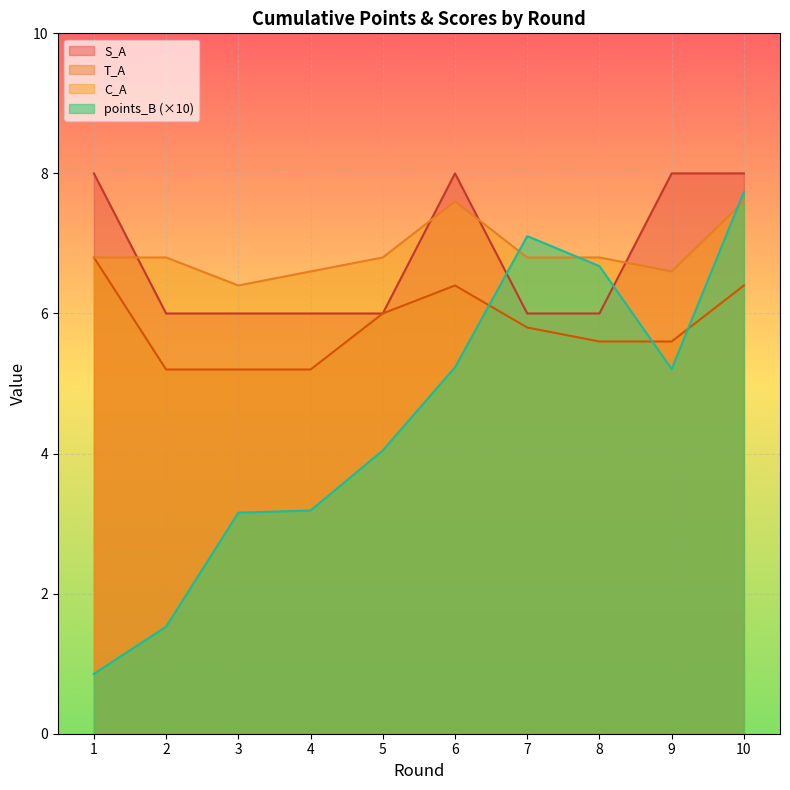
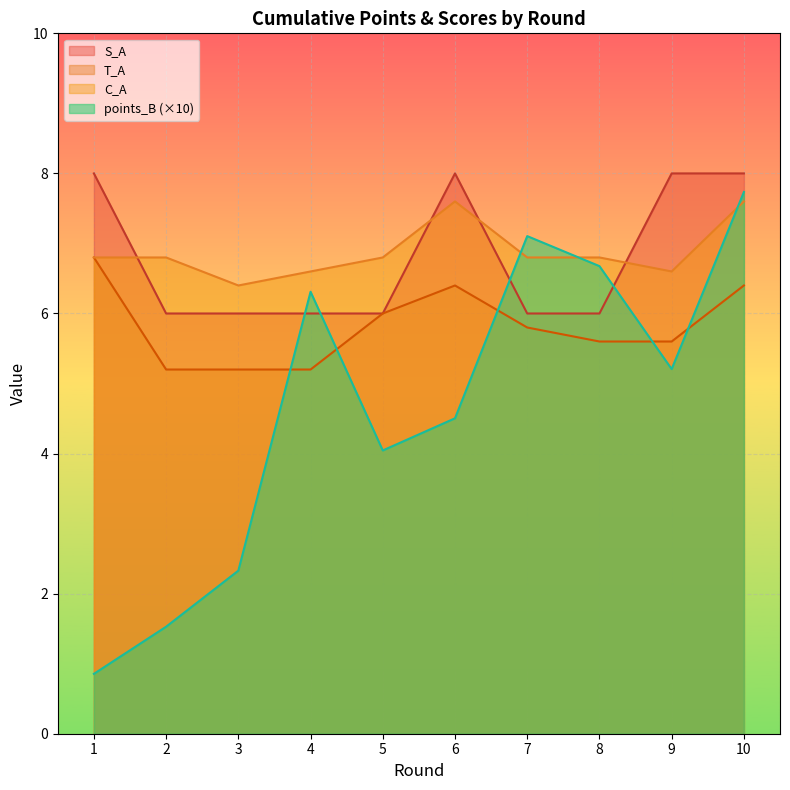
points_B (×10), 3: 3.2 -> 2.3
points_B (×10), 4: 3.2 -> 6.3
points_B (×10), 6: 5.2 -> 4.5
